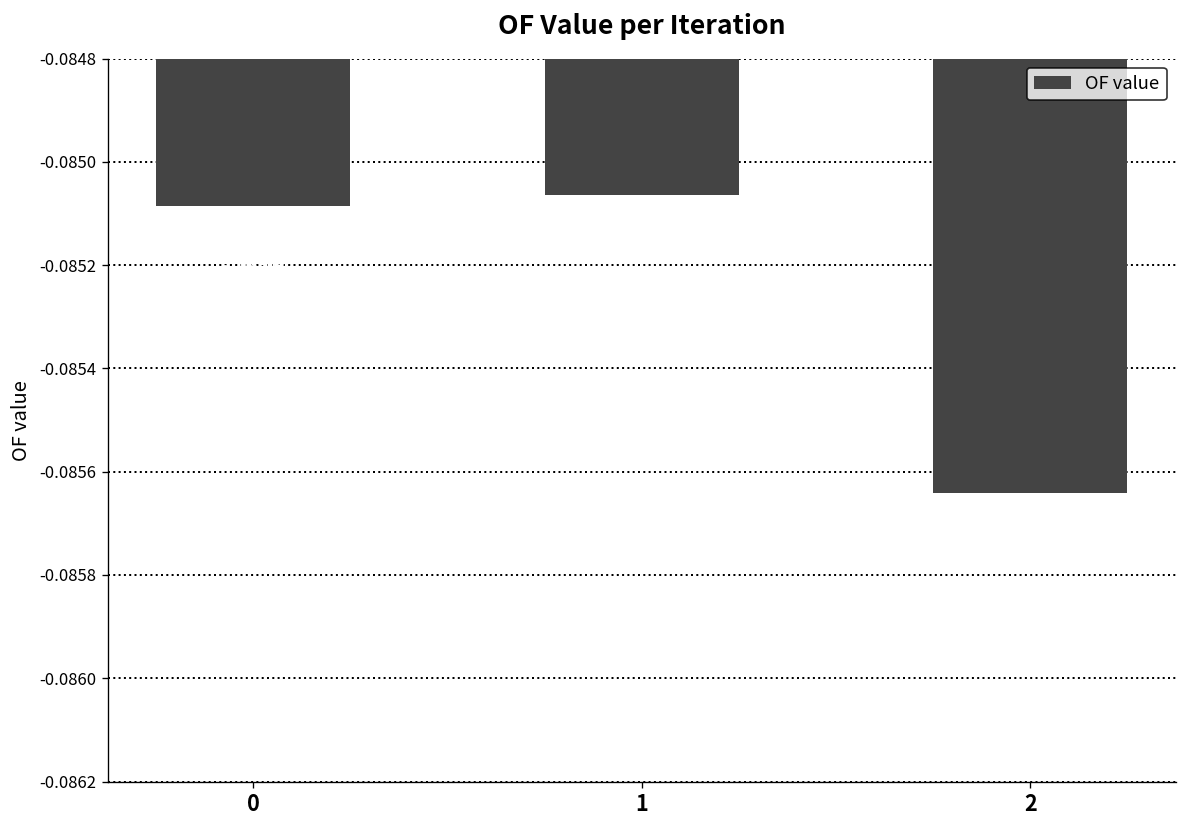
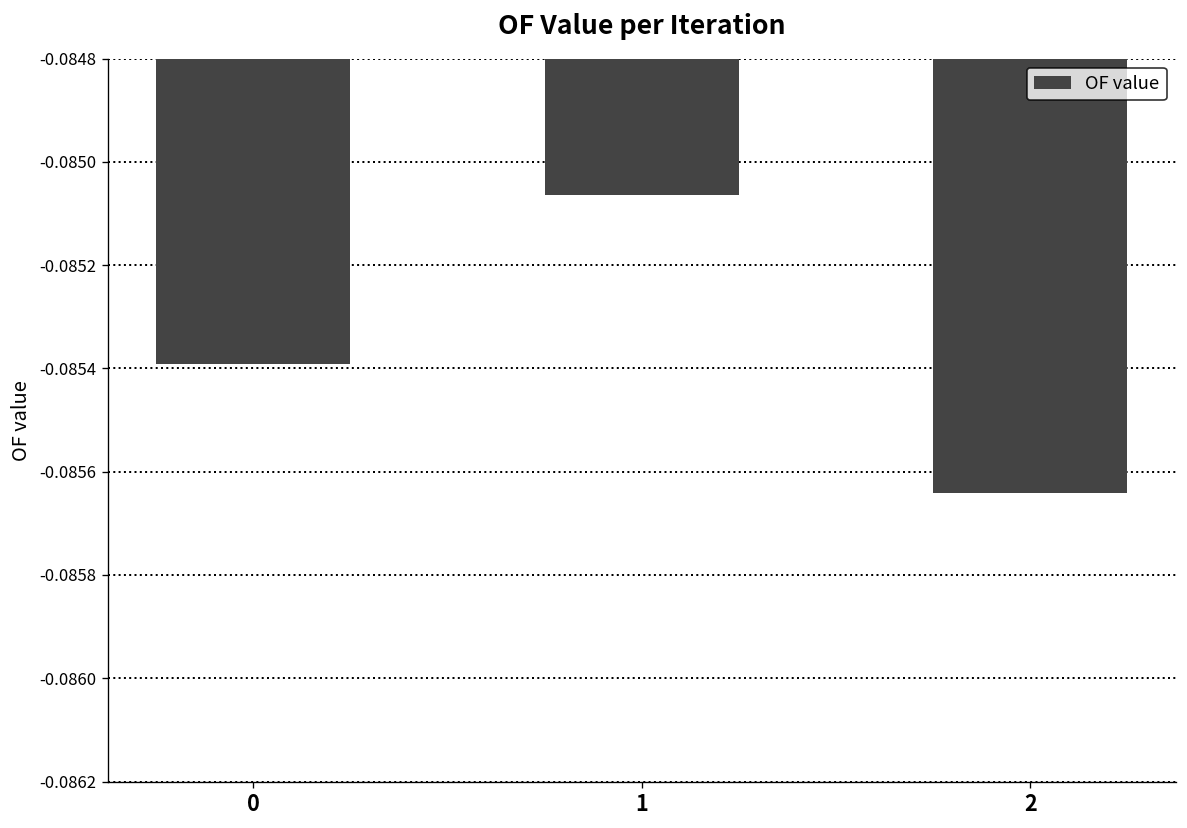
0: -0.08509 -> -0.08539
